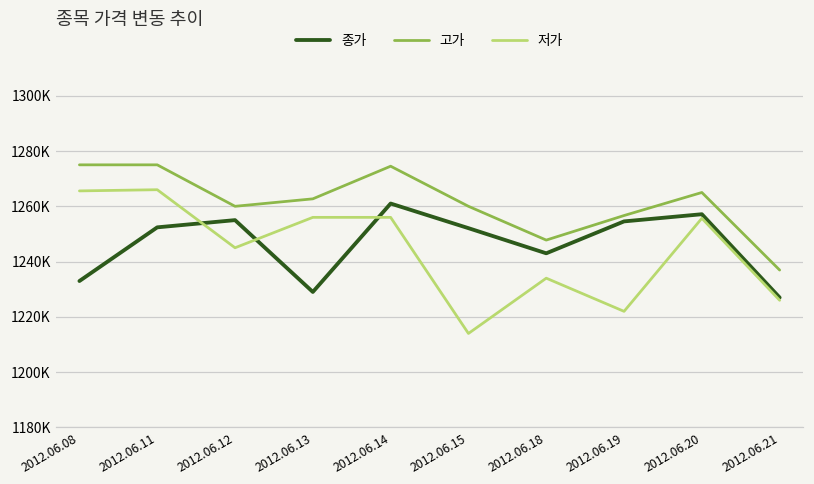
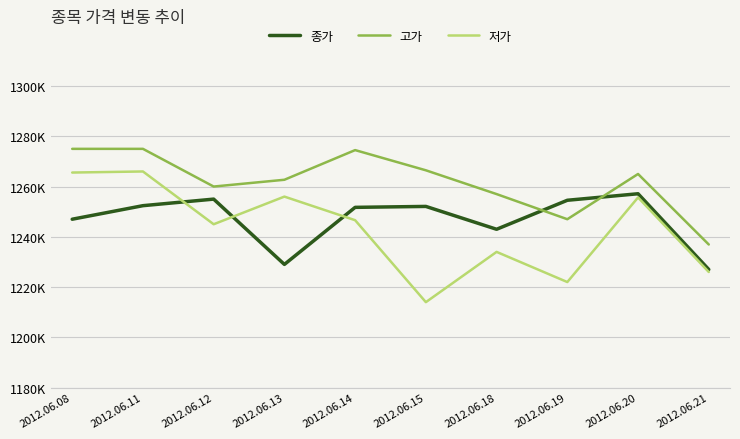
종가, 2012.06.08: 1233000 -> 1247000
종가, 2012.06.14: 1261000 -> 1252000
저가, 2012.06.14: 1256000 -> 1247000
고가, 2012.06.15: 1260000 -> 1266000
고가, 2012.06.18: 1248000 -> 1257000
고가, 2012.06.19: 1257000 -> 1247000
